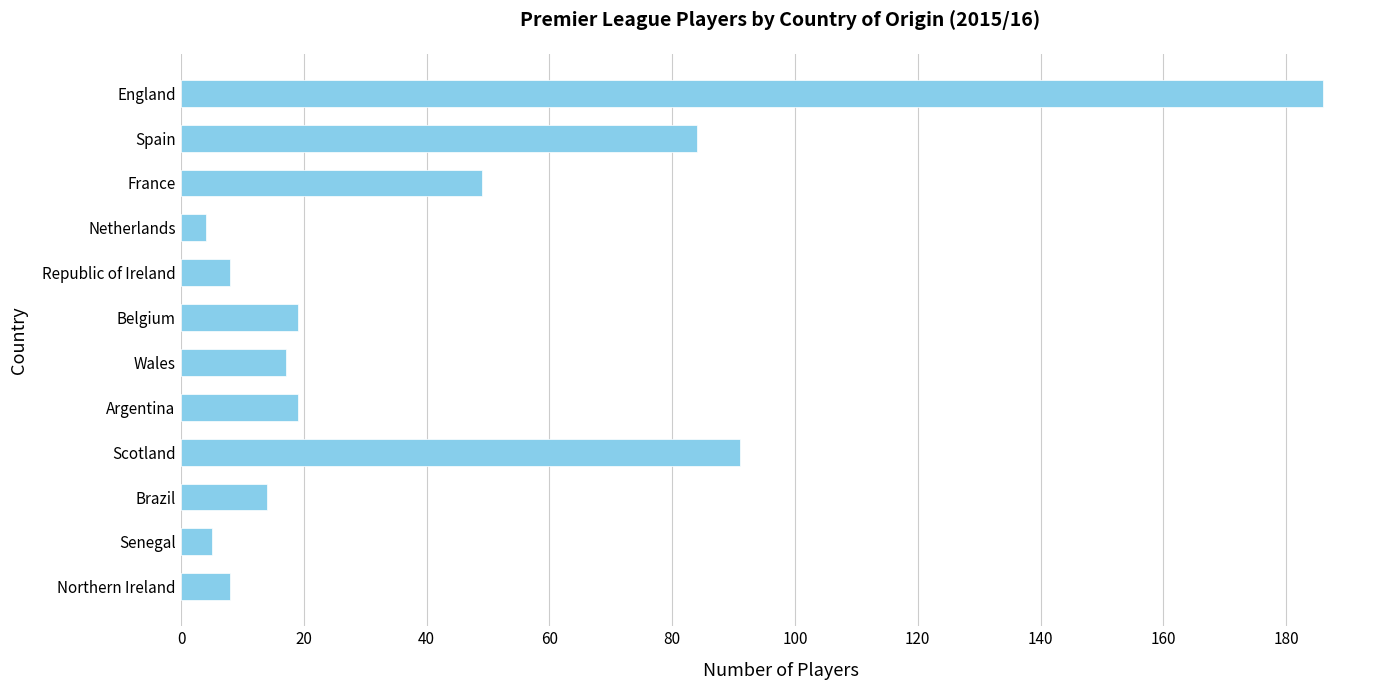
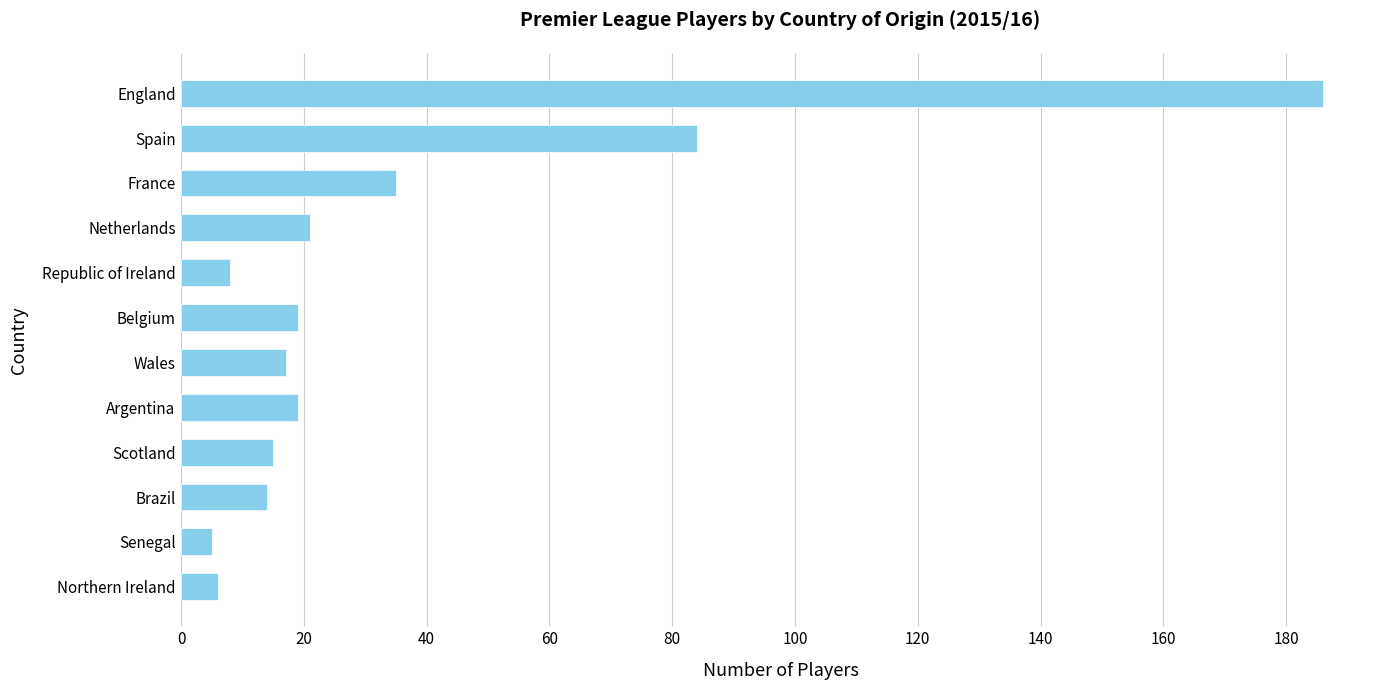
France: 49 -> 35
Netherlands: 4 -> 21
Scotland: 91 -> 15
Northern Ireland: 8 -> 6
